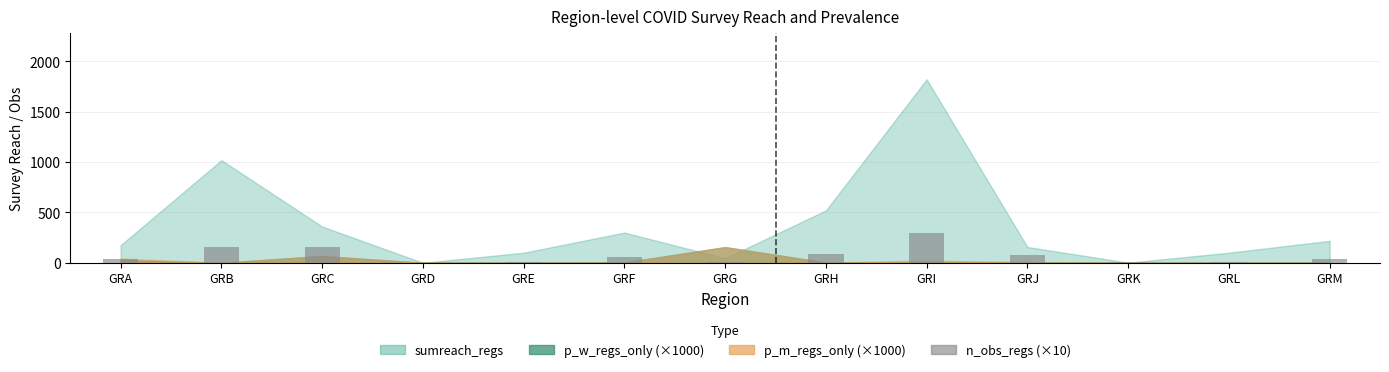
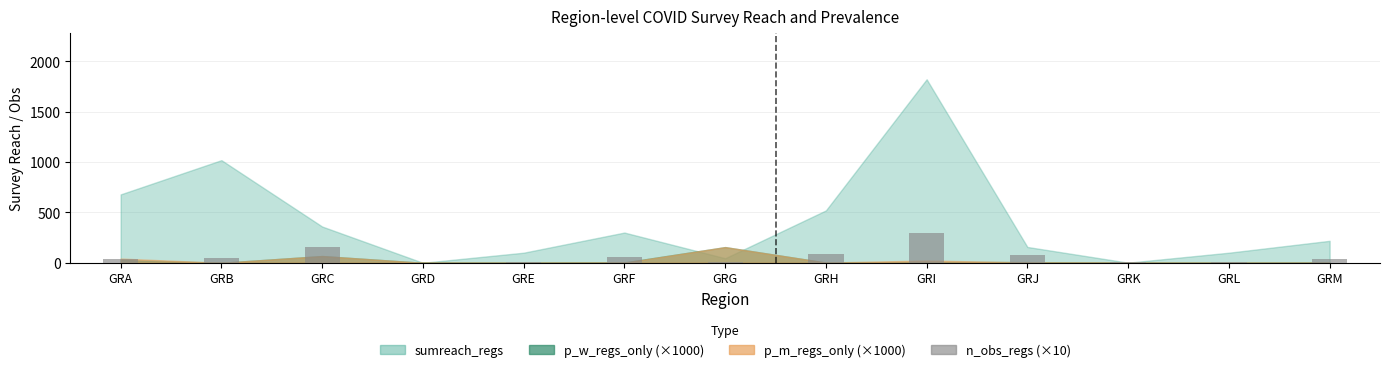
sumreach_regs, GRA: 180 -> 680
n_obs_regs (×10), GRB: 160 -> 50
